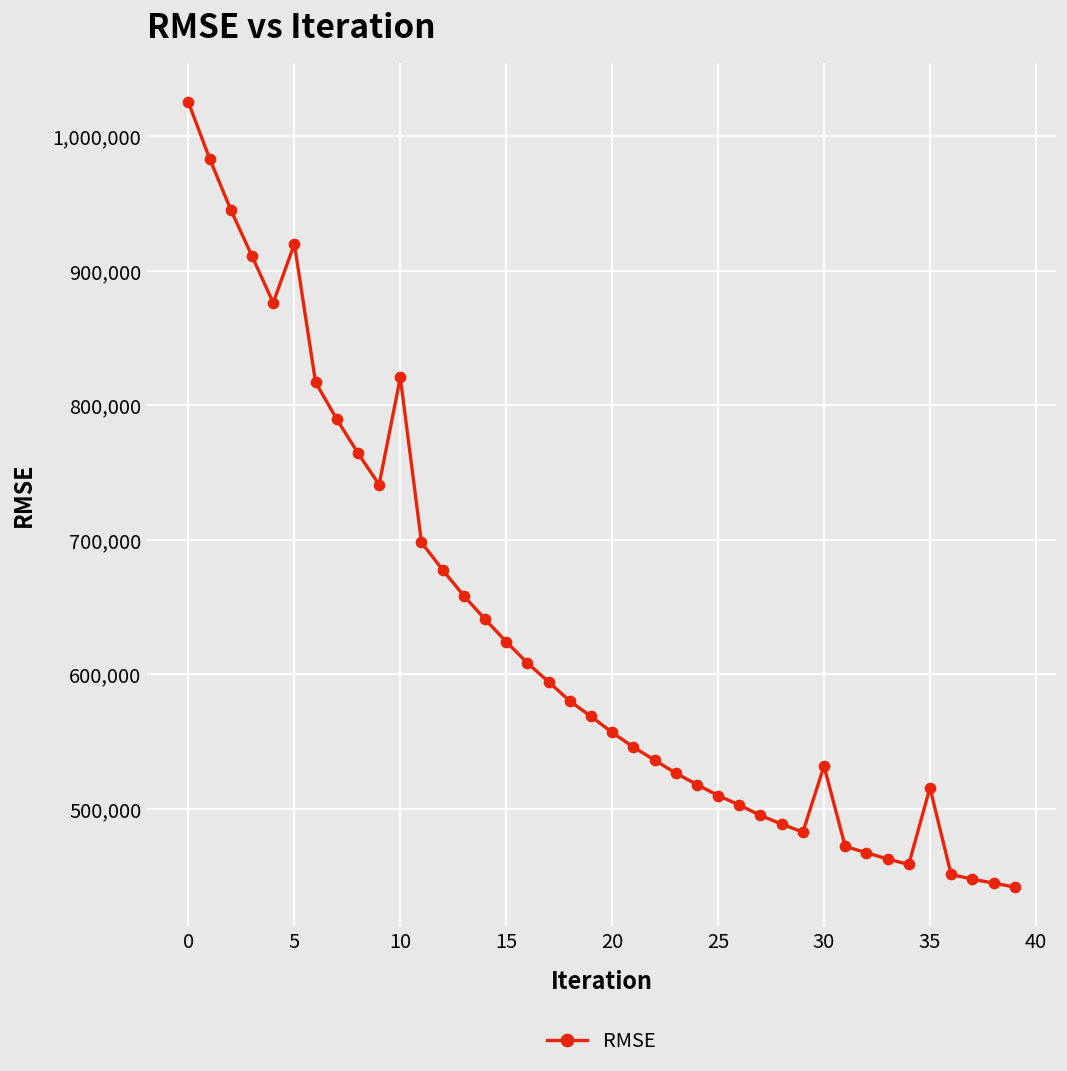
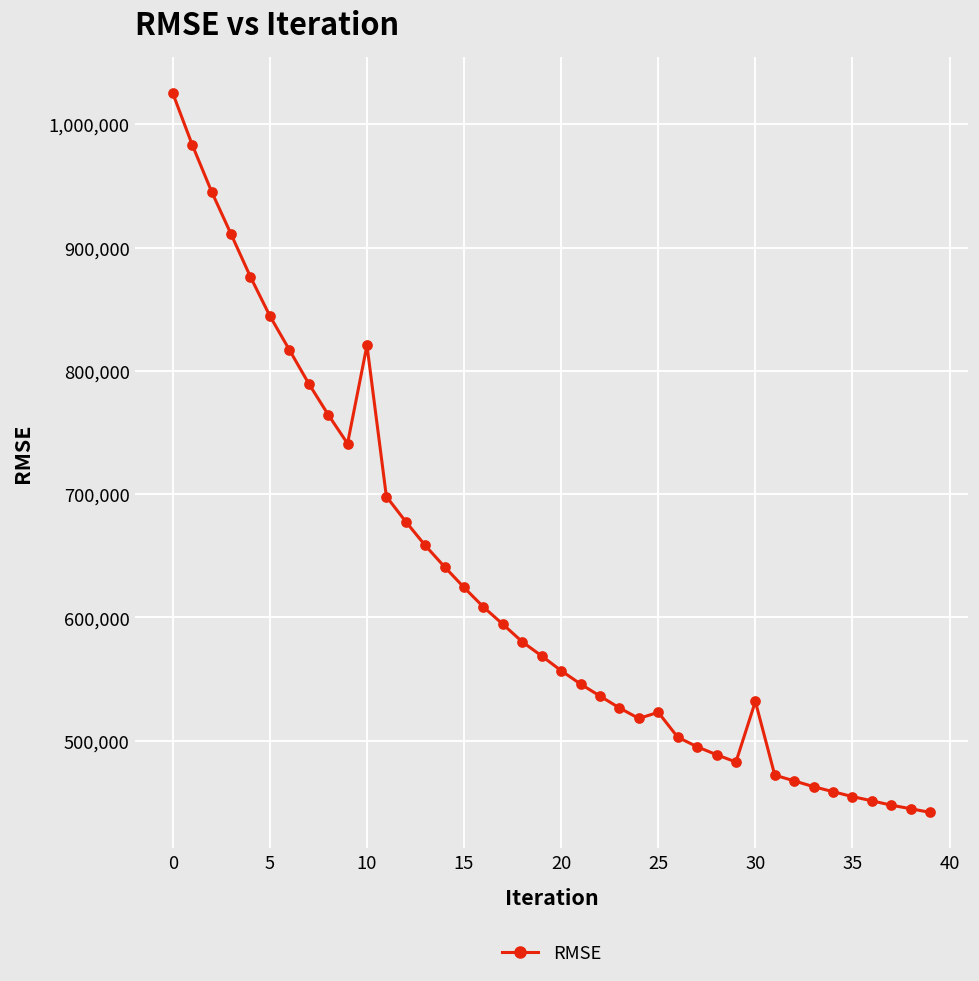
5: 920,000 -> 845,000
25: 510,000 -> 523,000
35: 516,000 -> 455,000
